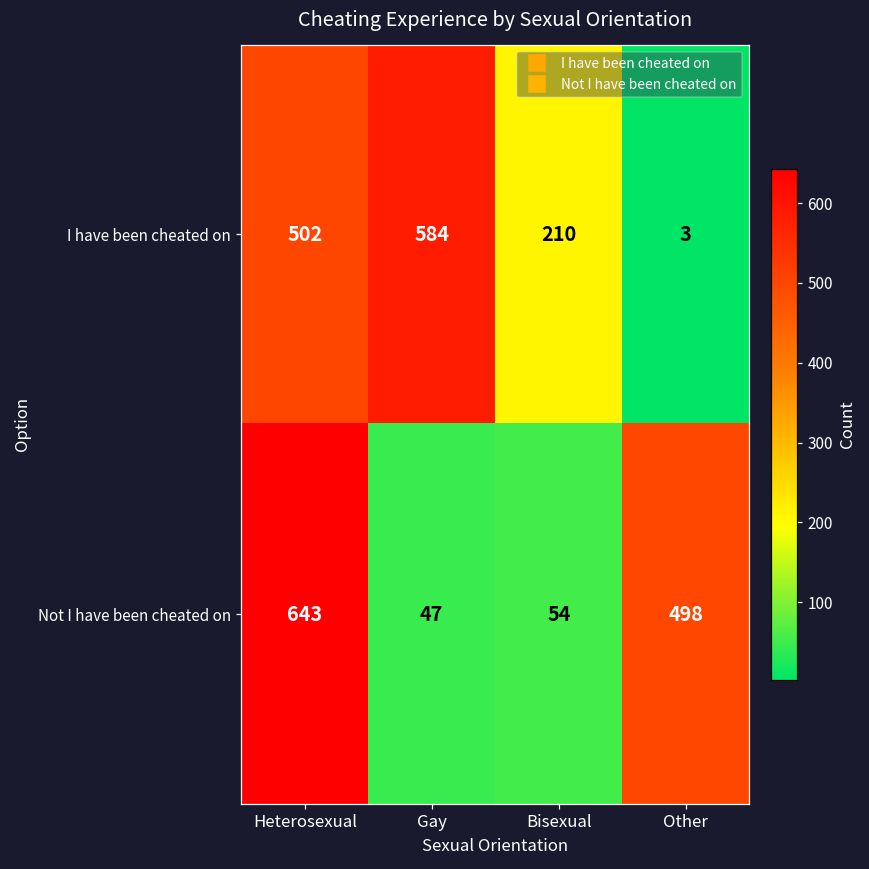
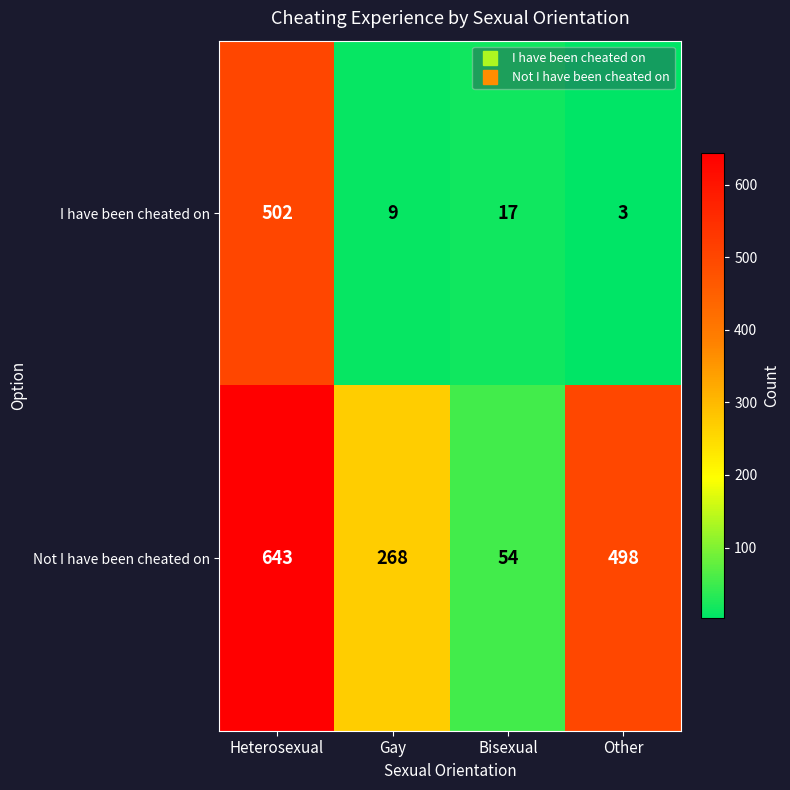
I have been cheated on, Gay: 584 -> 9
I have been cheated on, Bisexual: 210 -> 17
Not I have been cheated on, Gay: 47 -> 268
